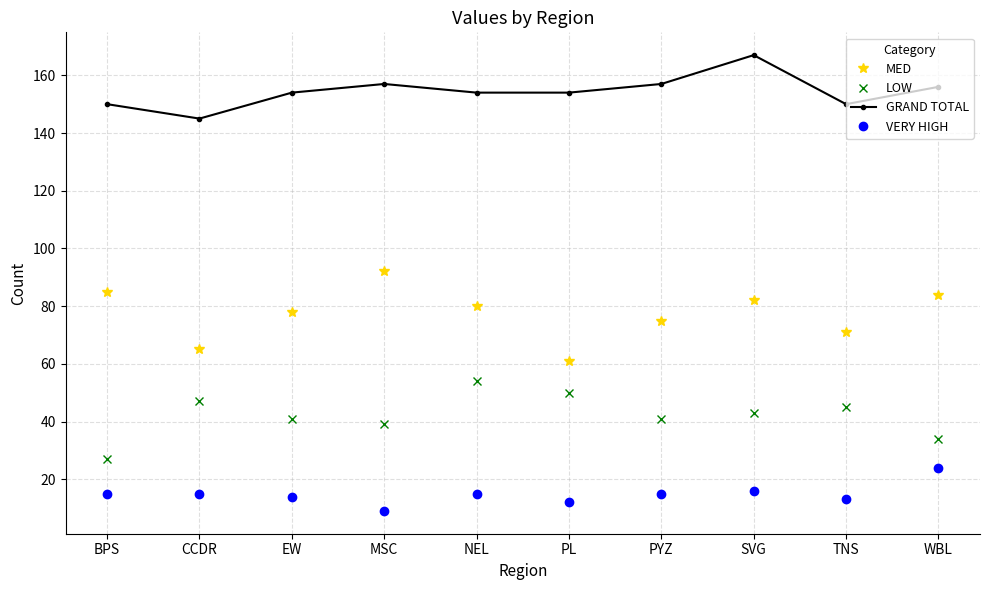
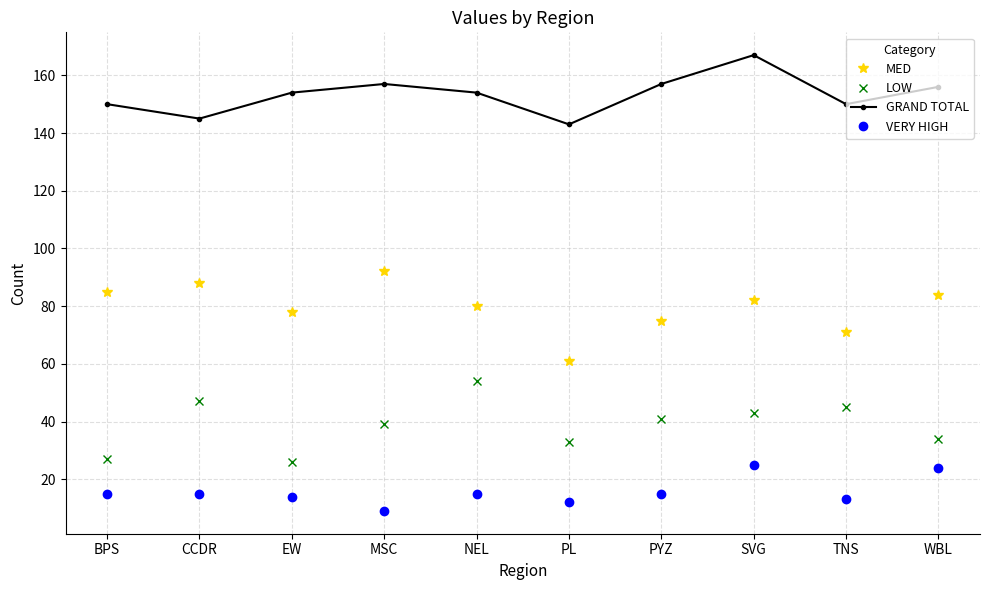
MED, CCDR: 65 -> 88
LOW, EW: 41 -> 26
LOW, PL: 50 -> 33
GRAND TOTAL, PL: 154 -> 143
VERY HIGH, SVG: 16 -> 25
